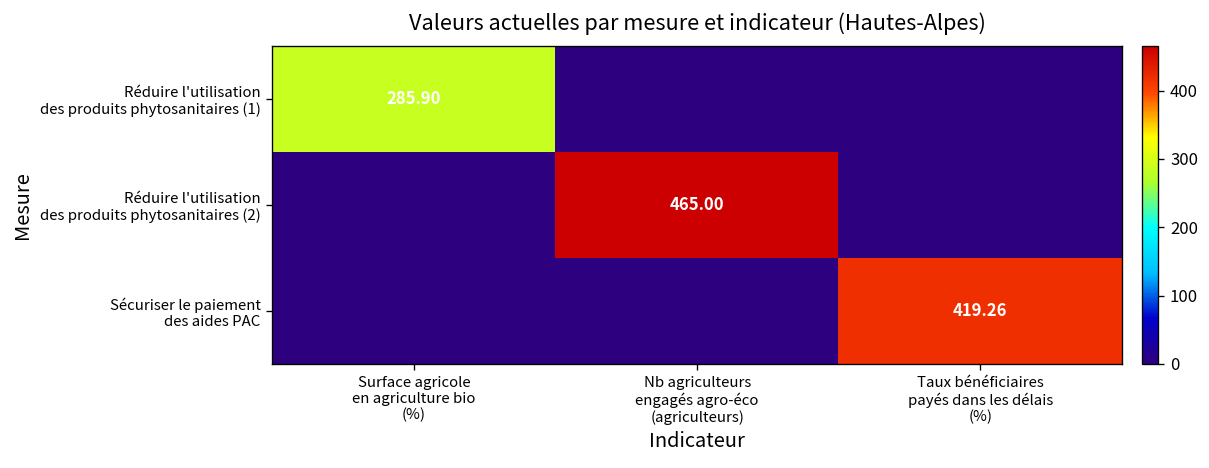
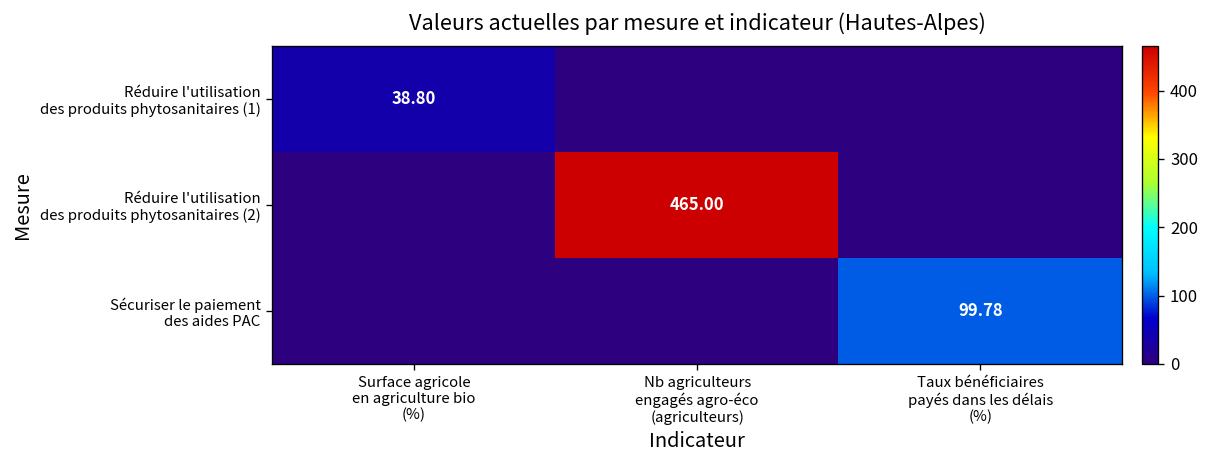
Réduire l'utilisation des produits phytosanitaires (1), Surface agricole en agriculture bio (%): 285.90 -> 38.80
Sécuriser le paiement des aides PAC, Taux bénéficiaires payés dans les délais (%): 419.26 -> 99.78
